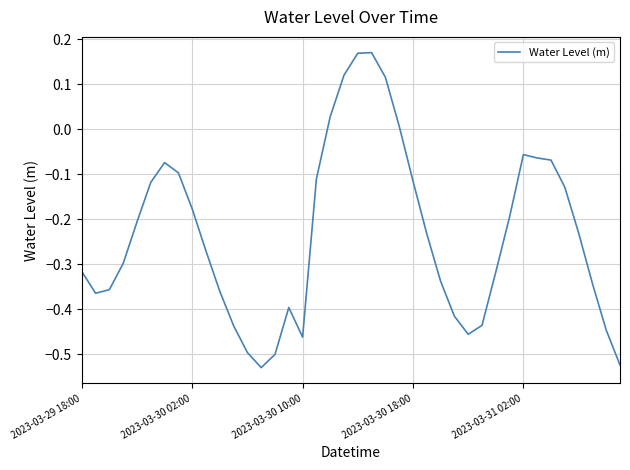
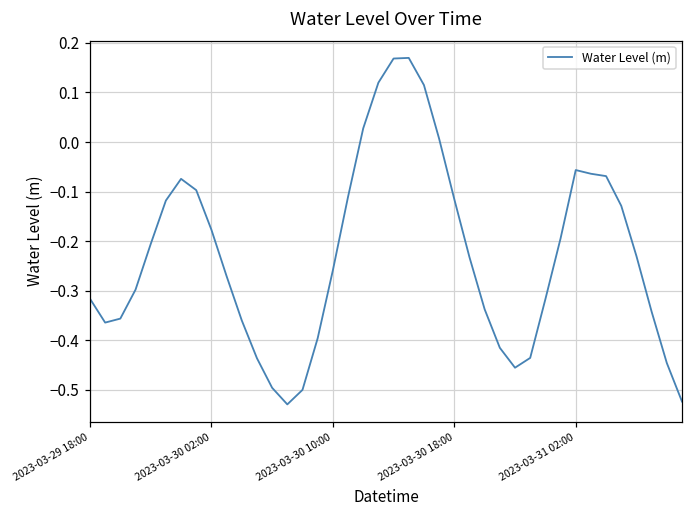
2023-03-30 10:00: -0.46 -> -0.26
